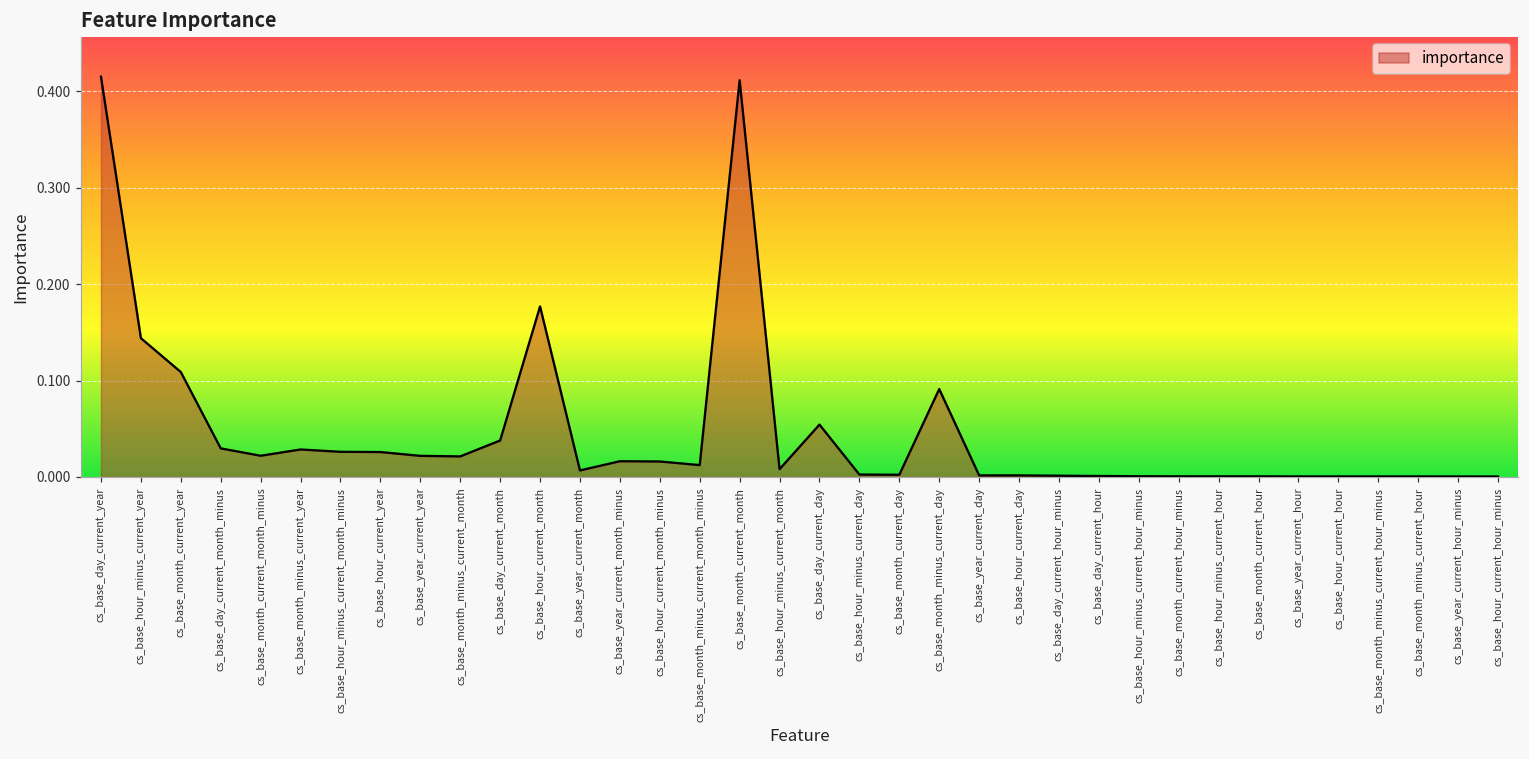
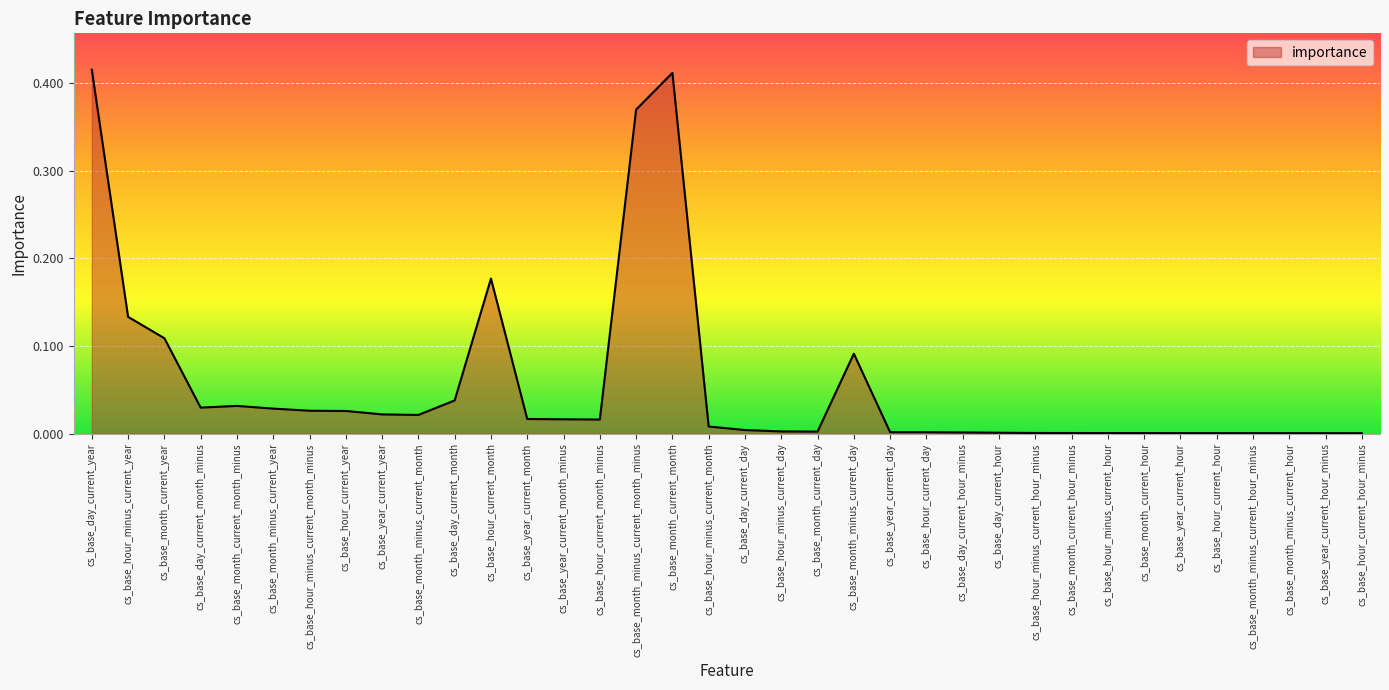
cs_base_hour_minus_current_year: 0.14 -> 0.13
cs_base_month_current_month_minus: 0.02 -> 0.03
cs_base_year_current_month: 0.01 -> 0.02
cs_base_month_minus_current_month_minus: 0.01 -> 0.37
cs_base_day_current_day: 0.05 -> 0.00
